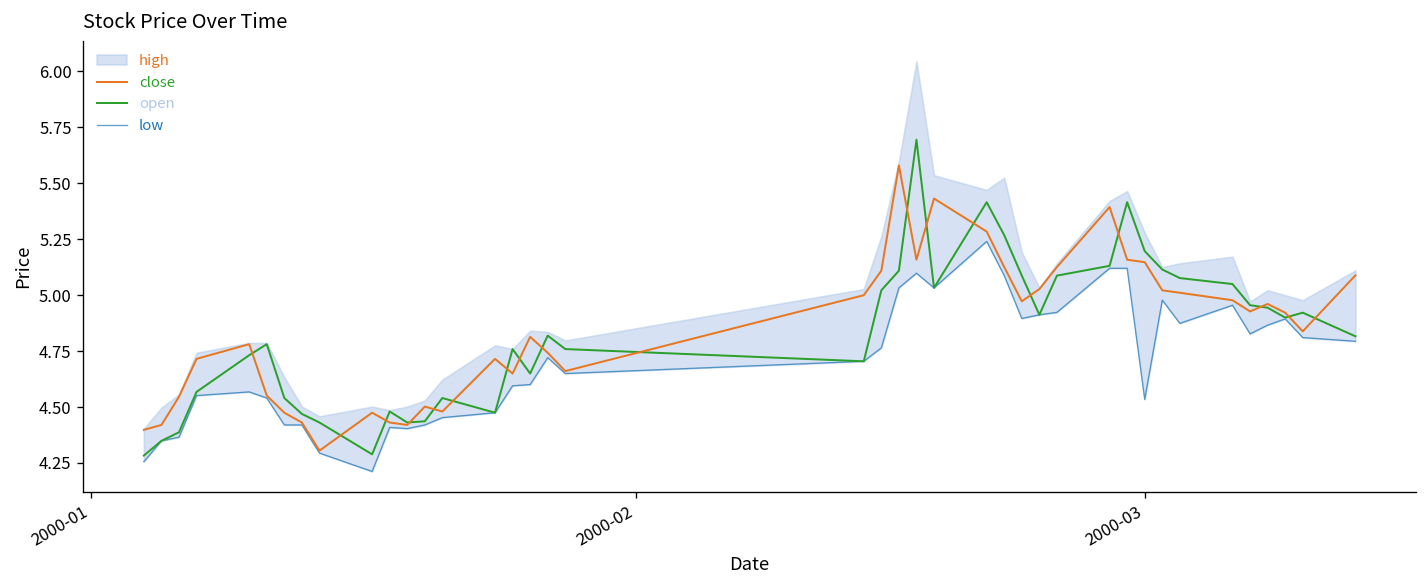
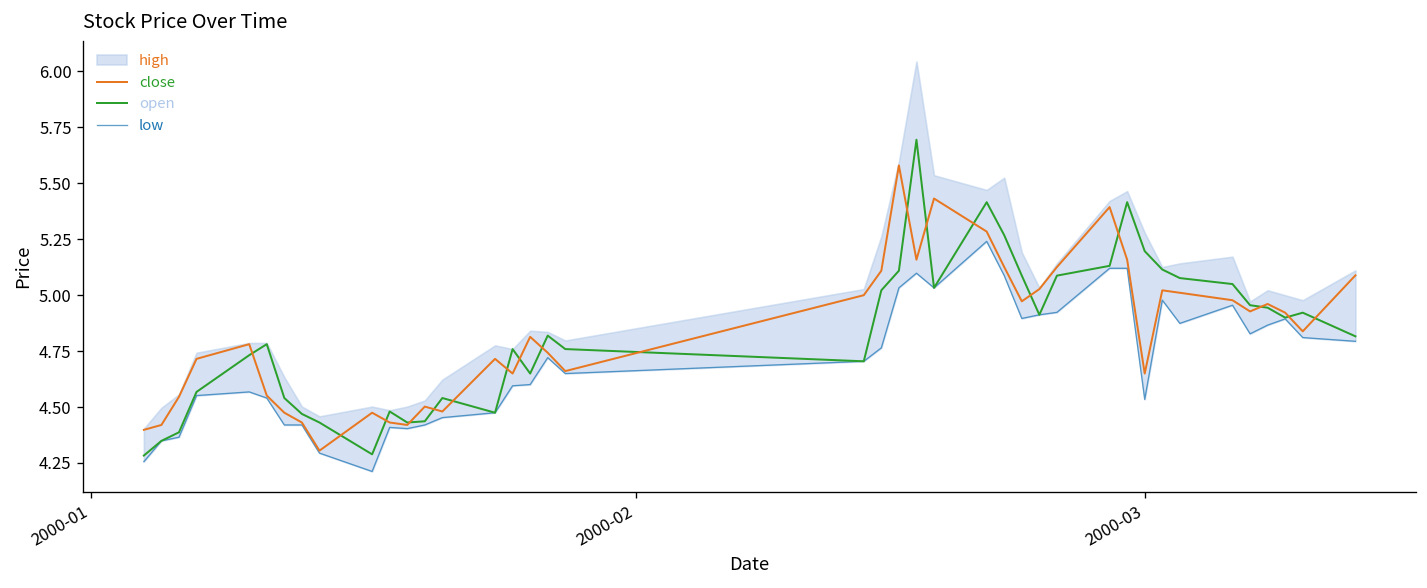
close, 2000-03: 5.15 -> 4.65
